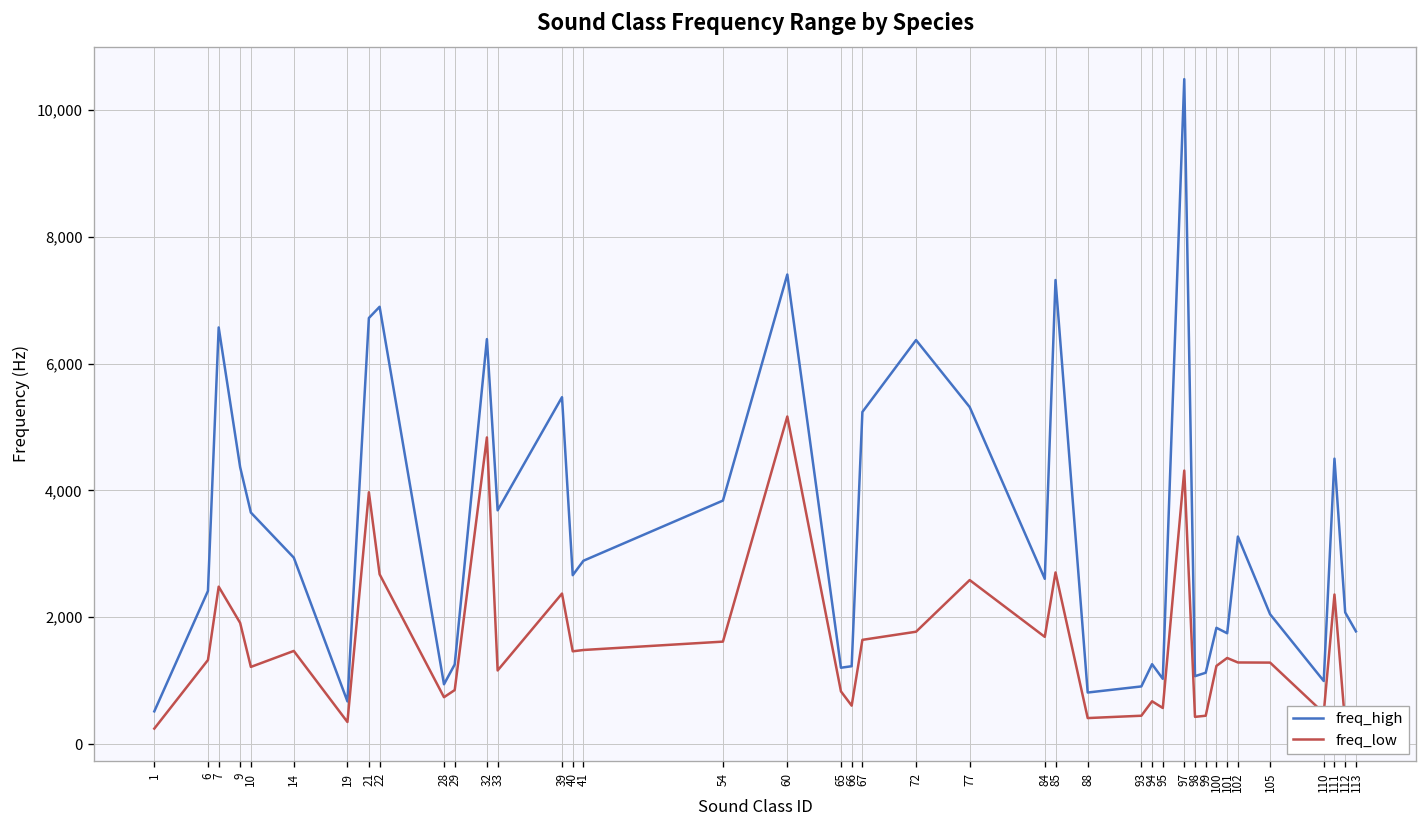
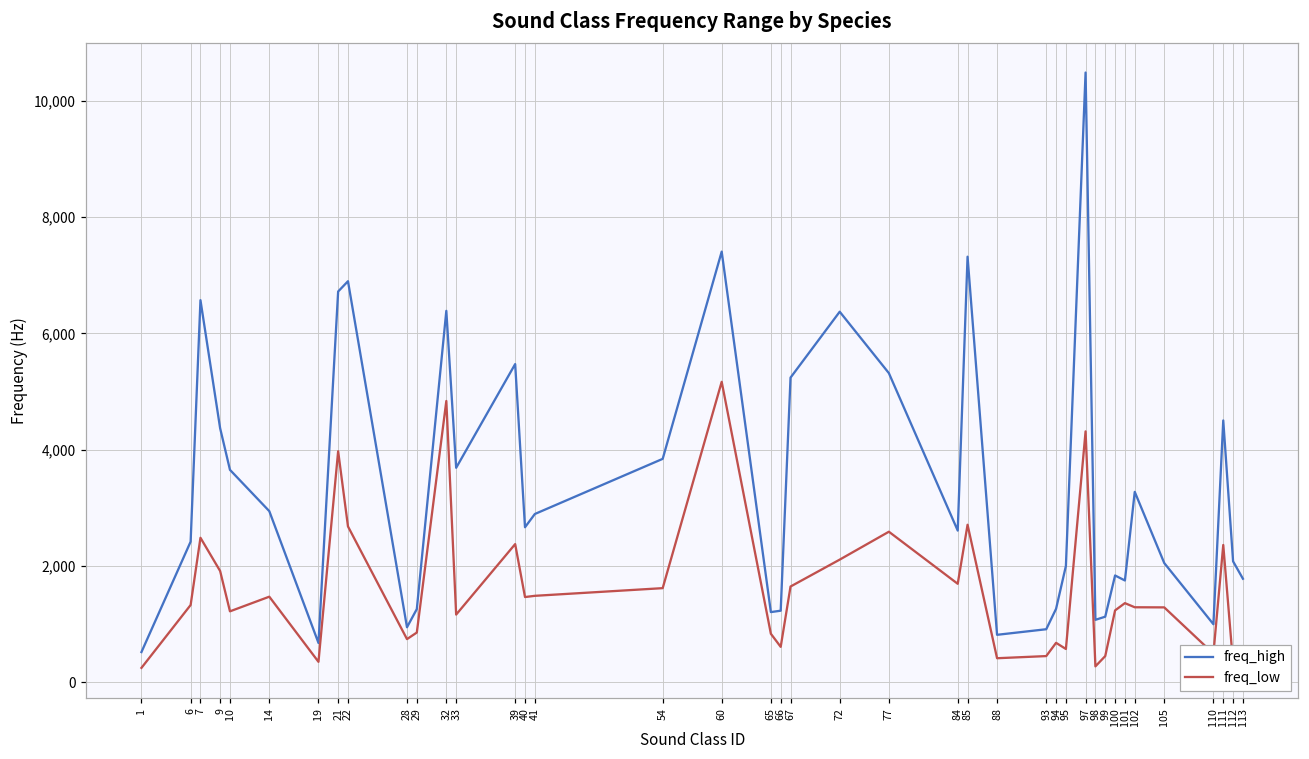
freq_low, 72: 1,800 -> 2,100
freq_high, 95: 1,000 -> 2,000
freq_low, 98: 400 -> 300
